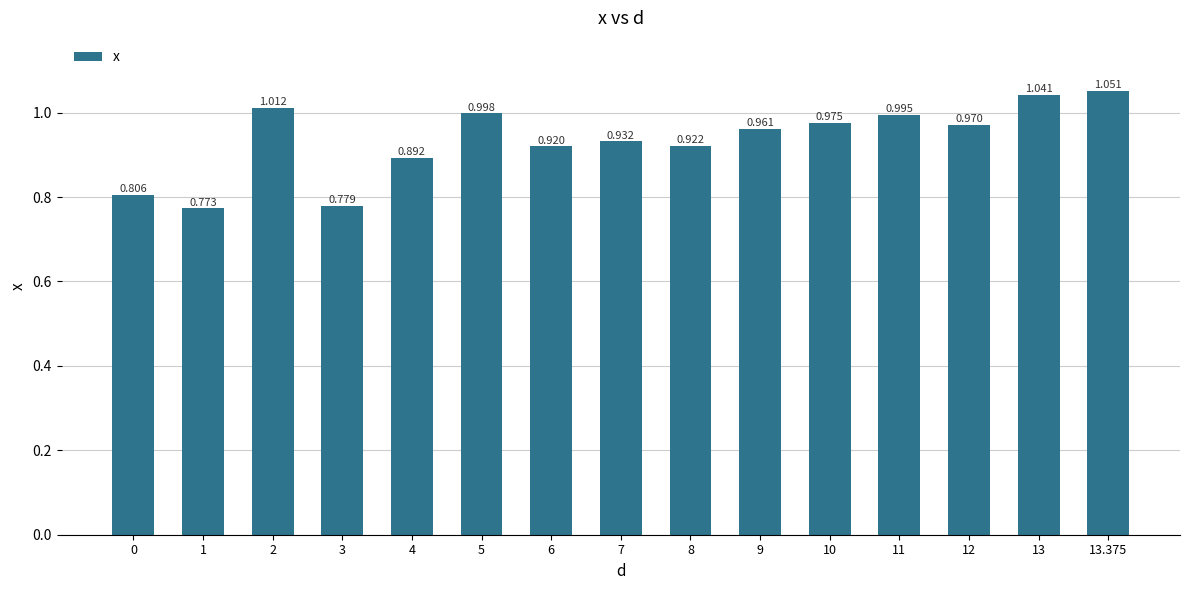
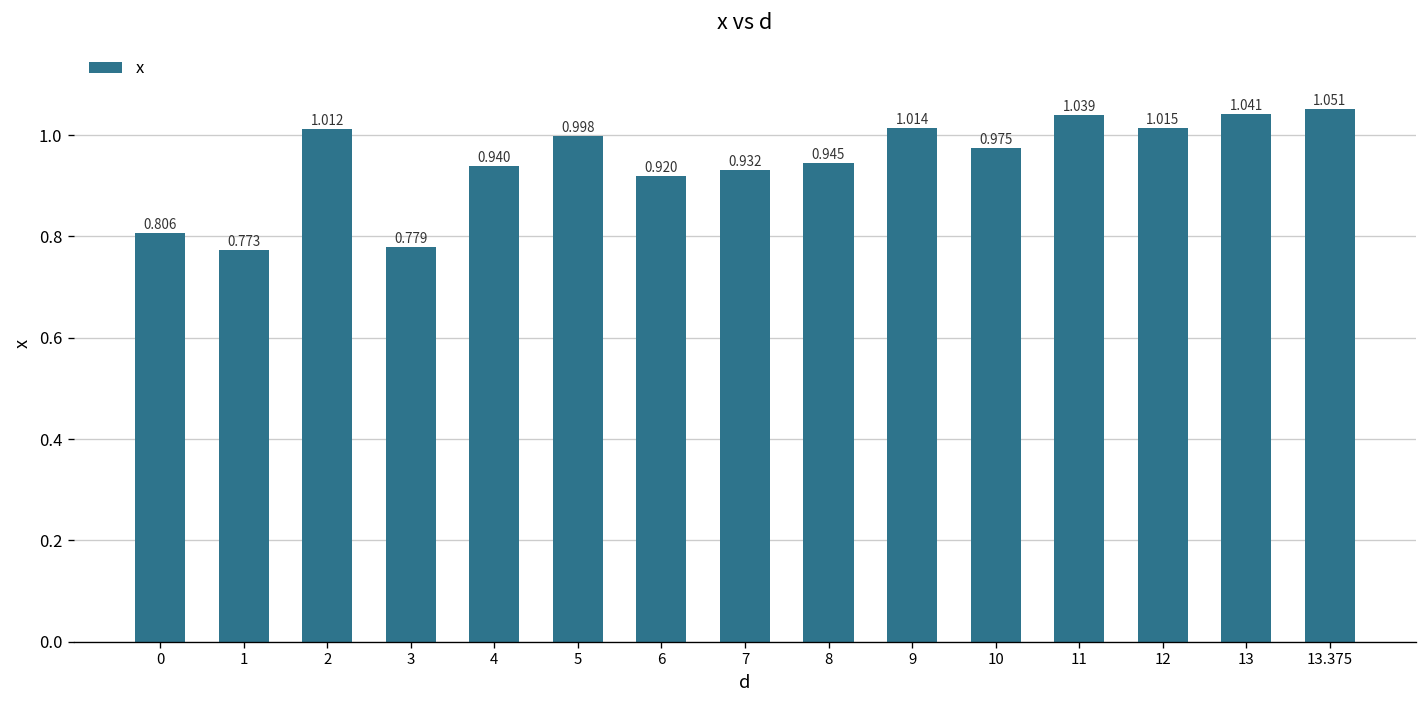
4: 0.892 -> 0.940
8: 0.922 -> 0.945
9: 0.961 -> 1.014
11: 0.995 -> 1.039
12: 0.970 -> 1.015
